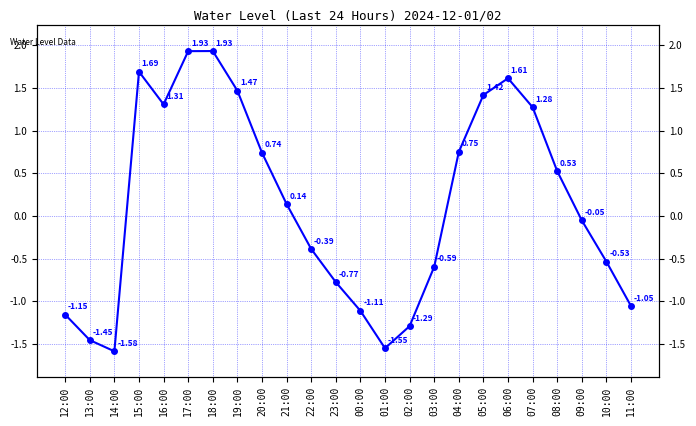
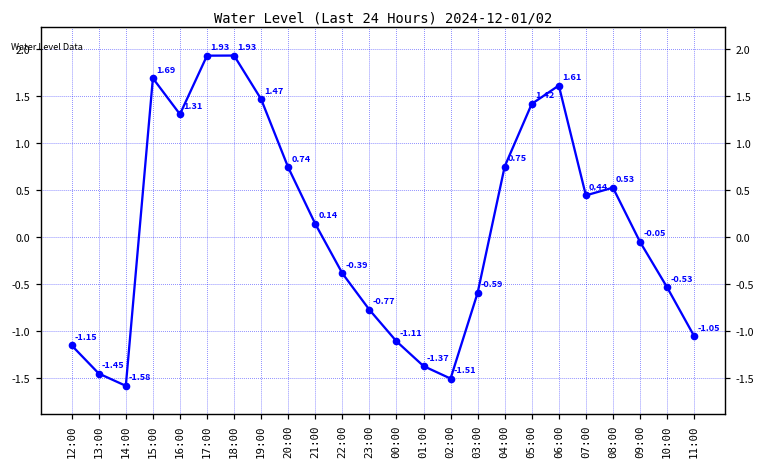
01:00: -1.55 -> -1.37
02:00: -1.29 -> -1.51
07:00: 1.28 -> 0.44
